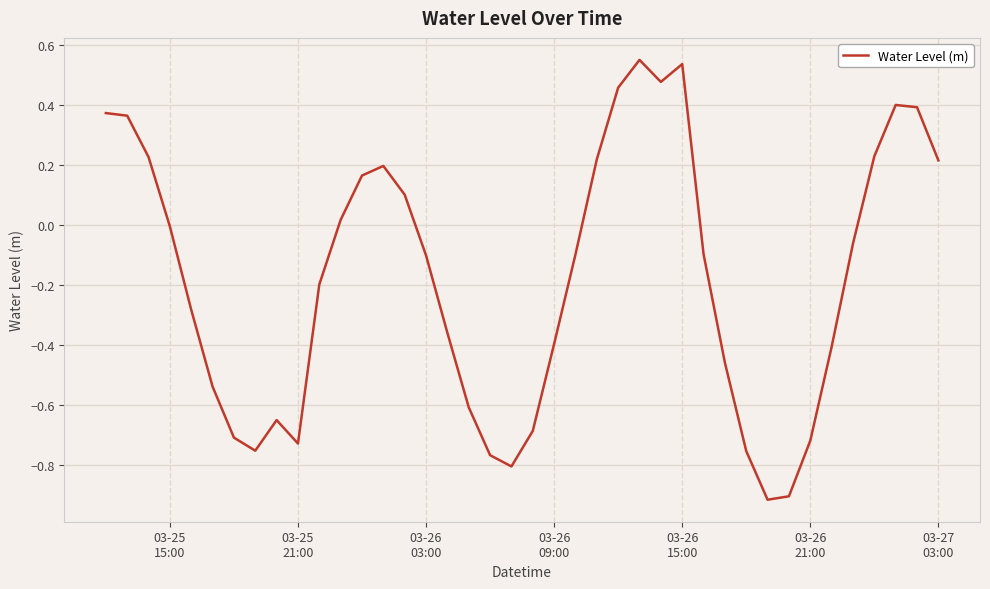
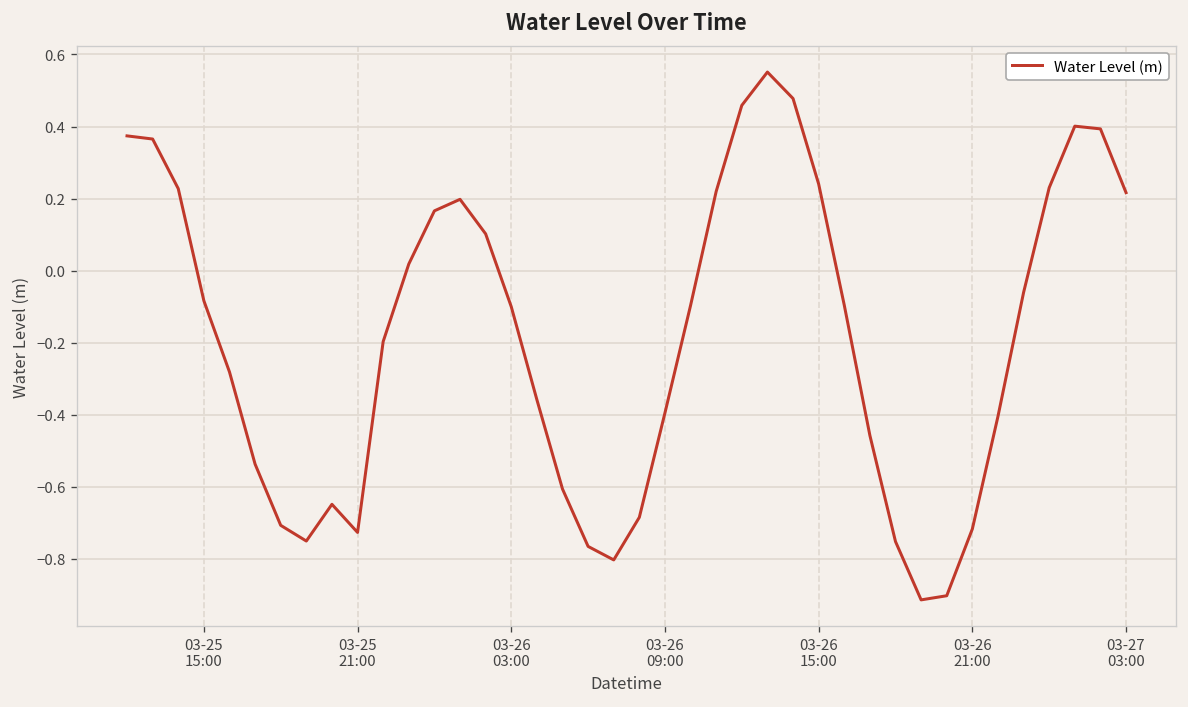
03-25 15:00: 0.00 -> -0.08
03-26 15:00: 0.54 -> 0.24
